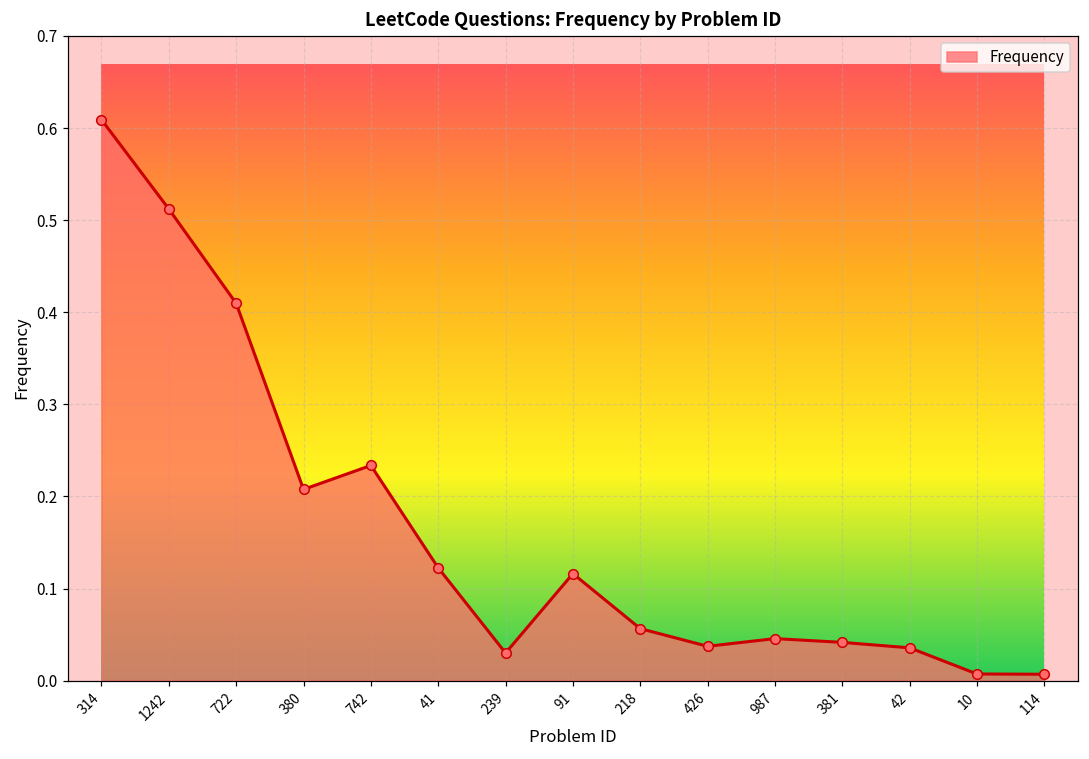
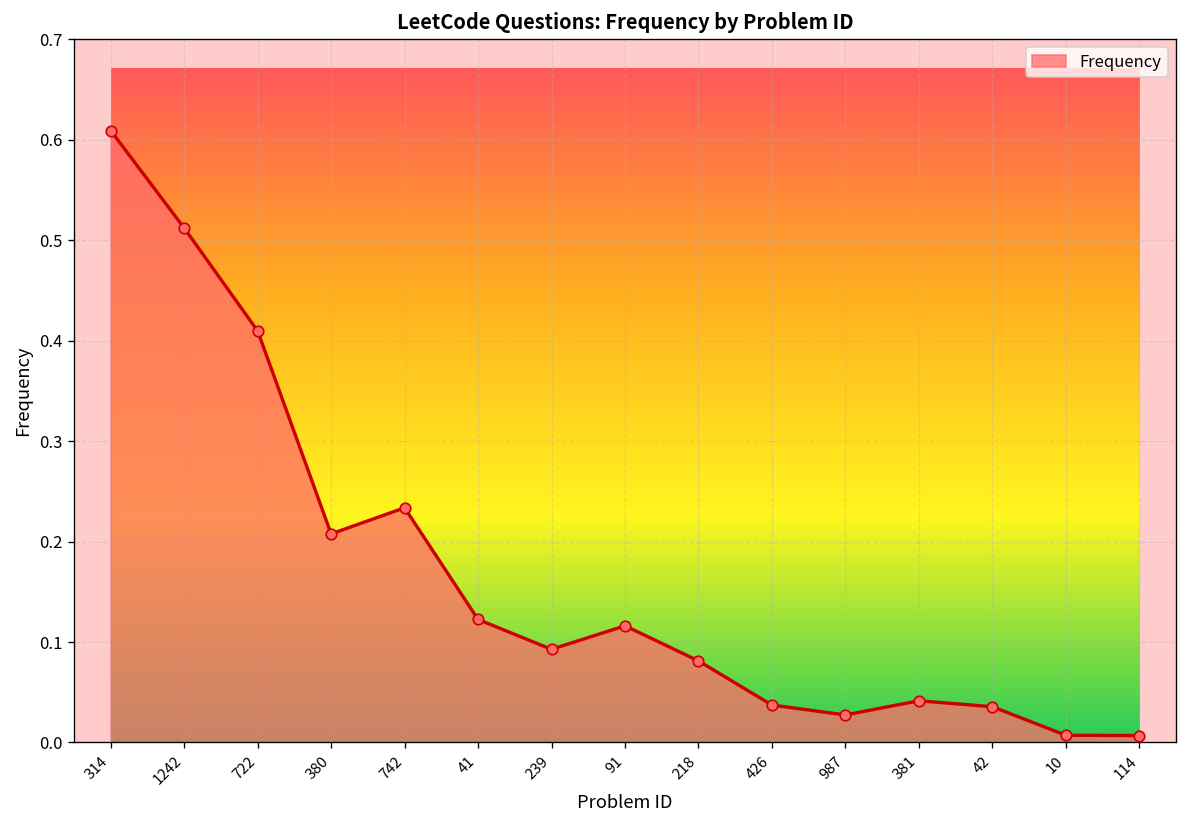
239: 0.03 -> 0.09
218: 0.06 -> 0.08
987: 0.05 -> 0.03
